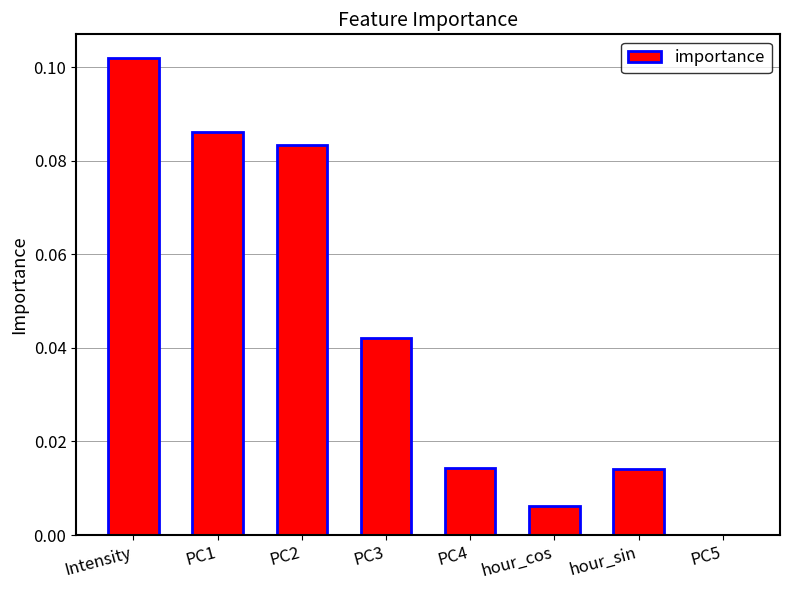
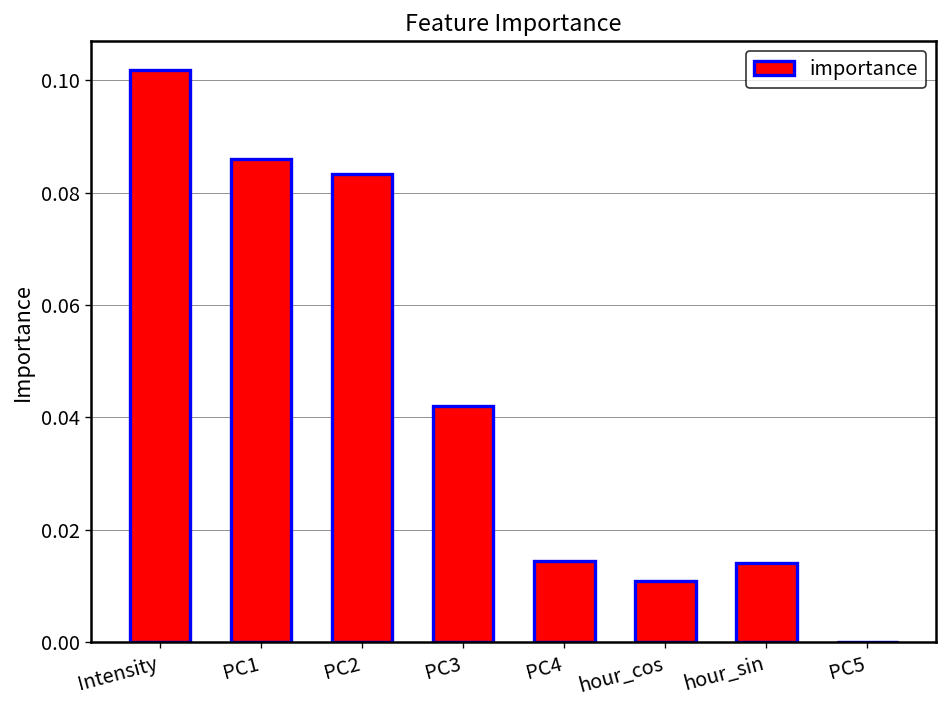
hour_cos: 0.006 -> 0.011
